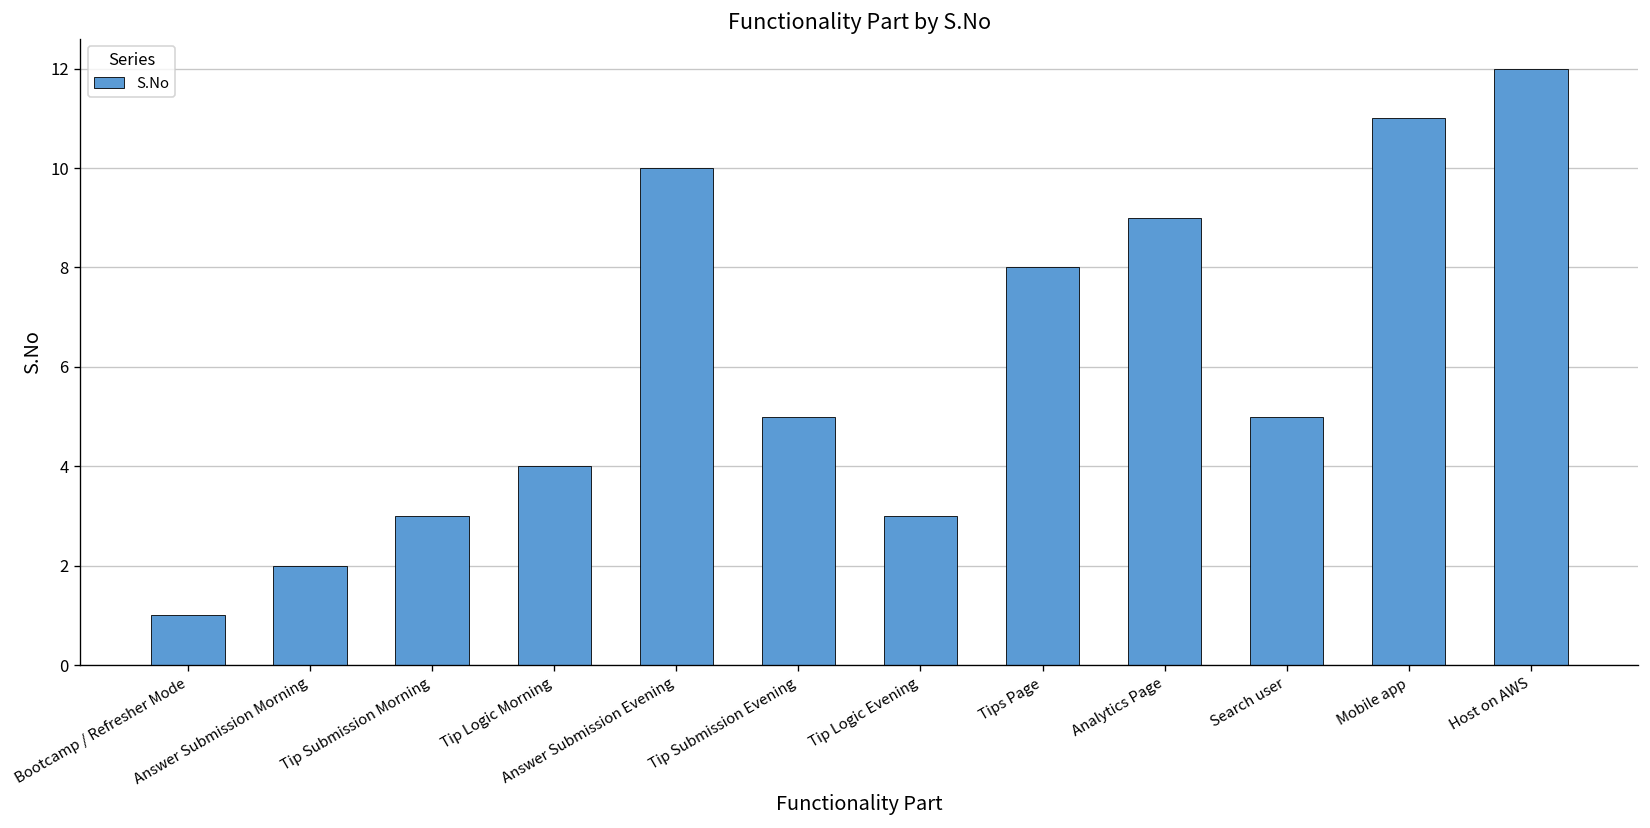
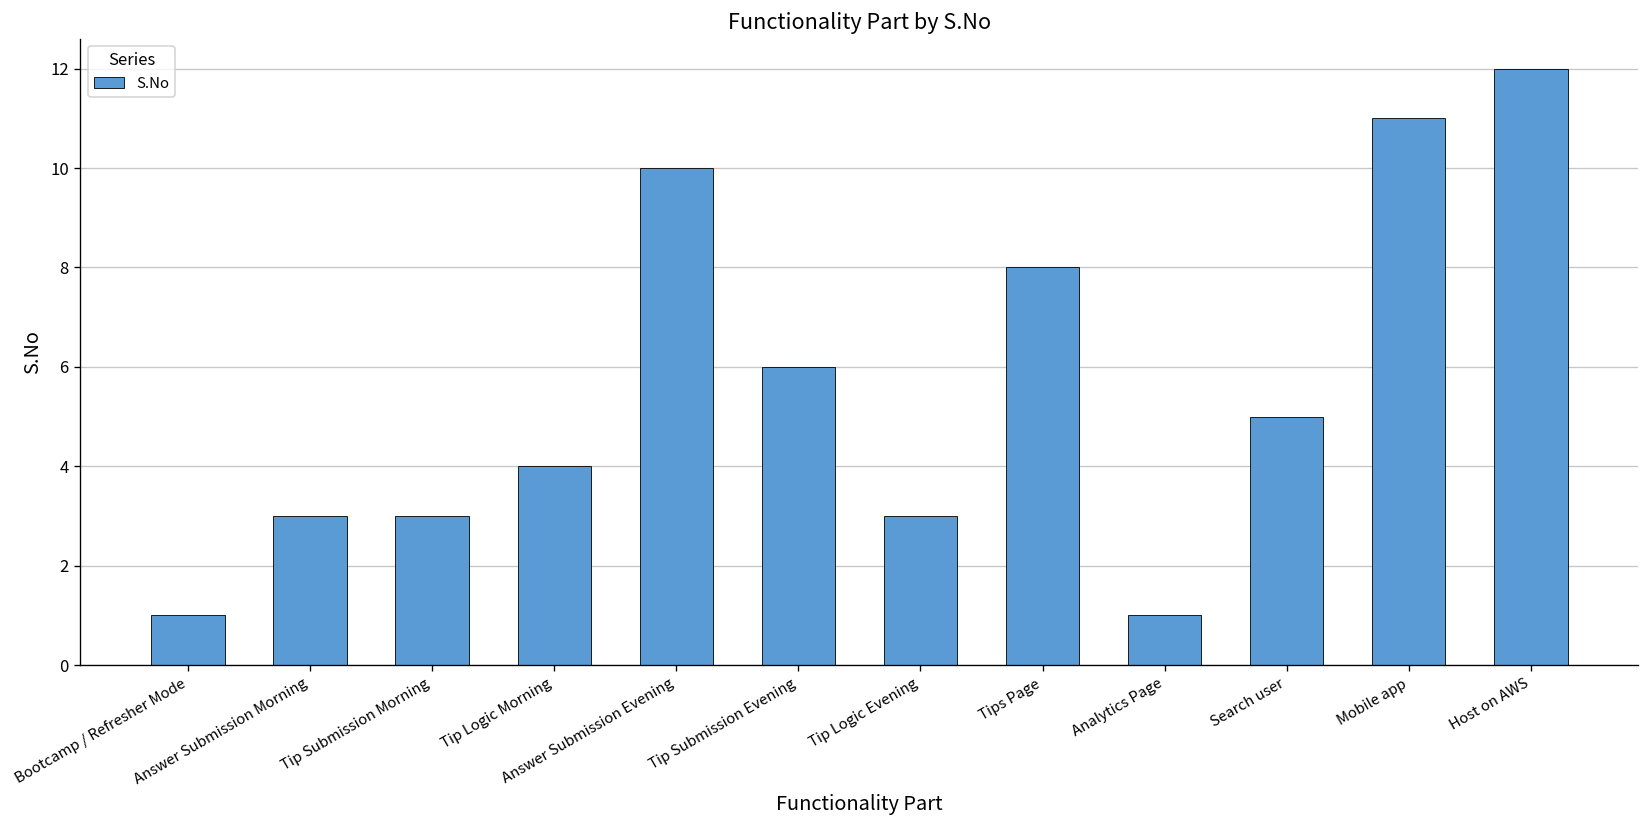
Answer Submission Morning: 2 -> 3
Tip Submission Evening: 5 -> 6
Analytics Page: 9 -> 1
